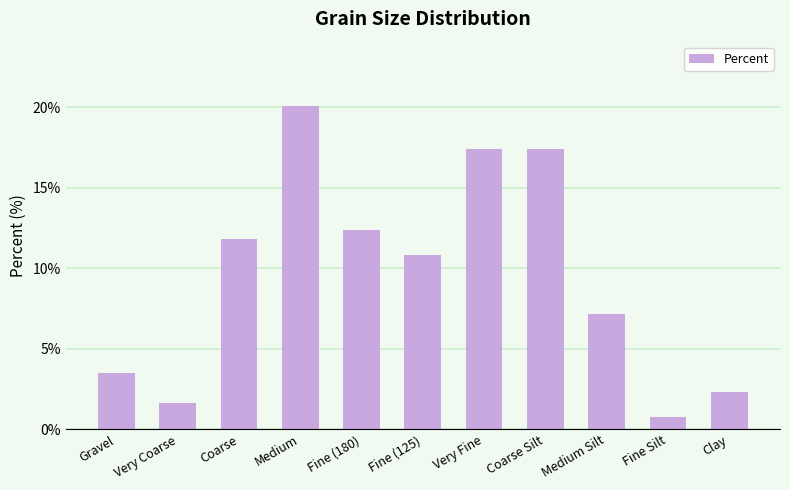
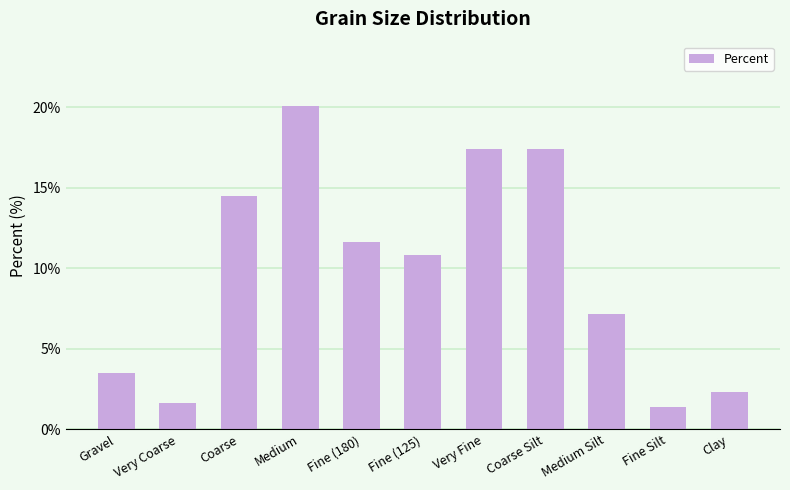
Coarse: 11.8% -> 14.5%
Fine (180): 12.4% -> 11.6%
Fine Silt: 0.8% -> 1.4%
